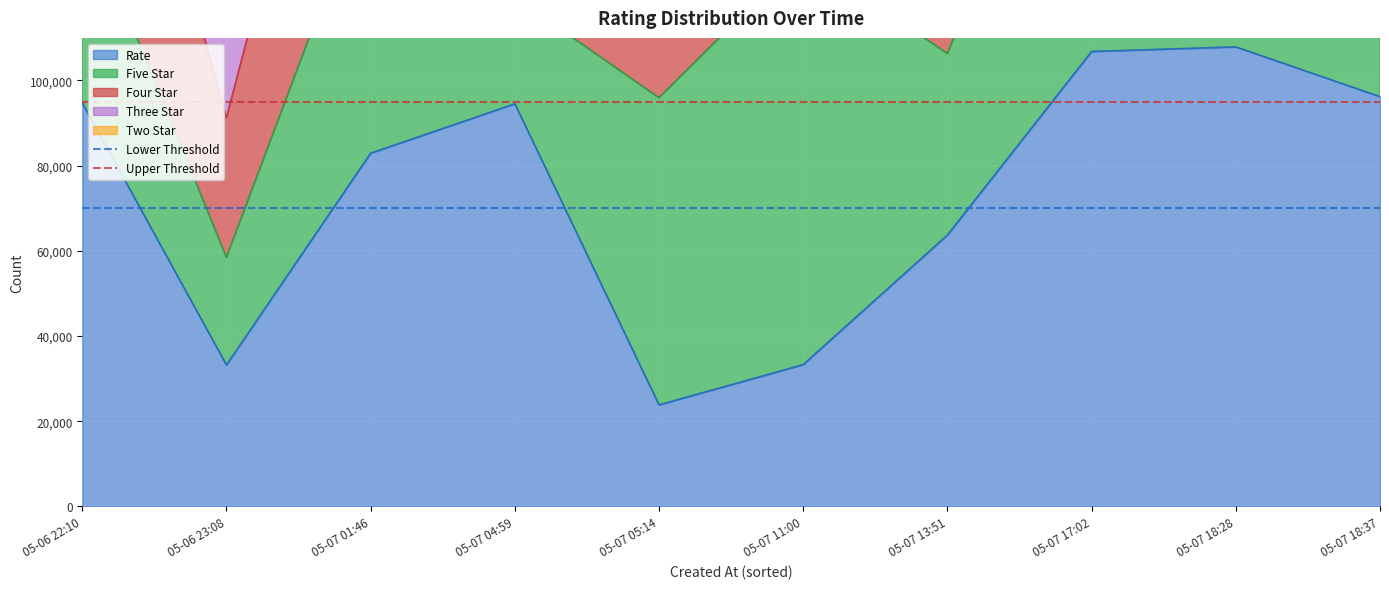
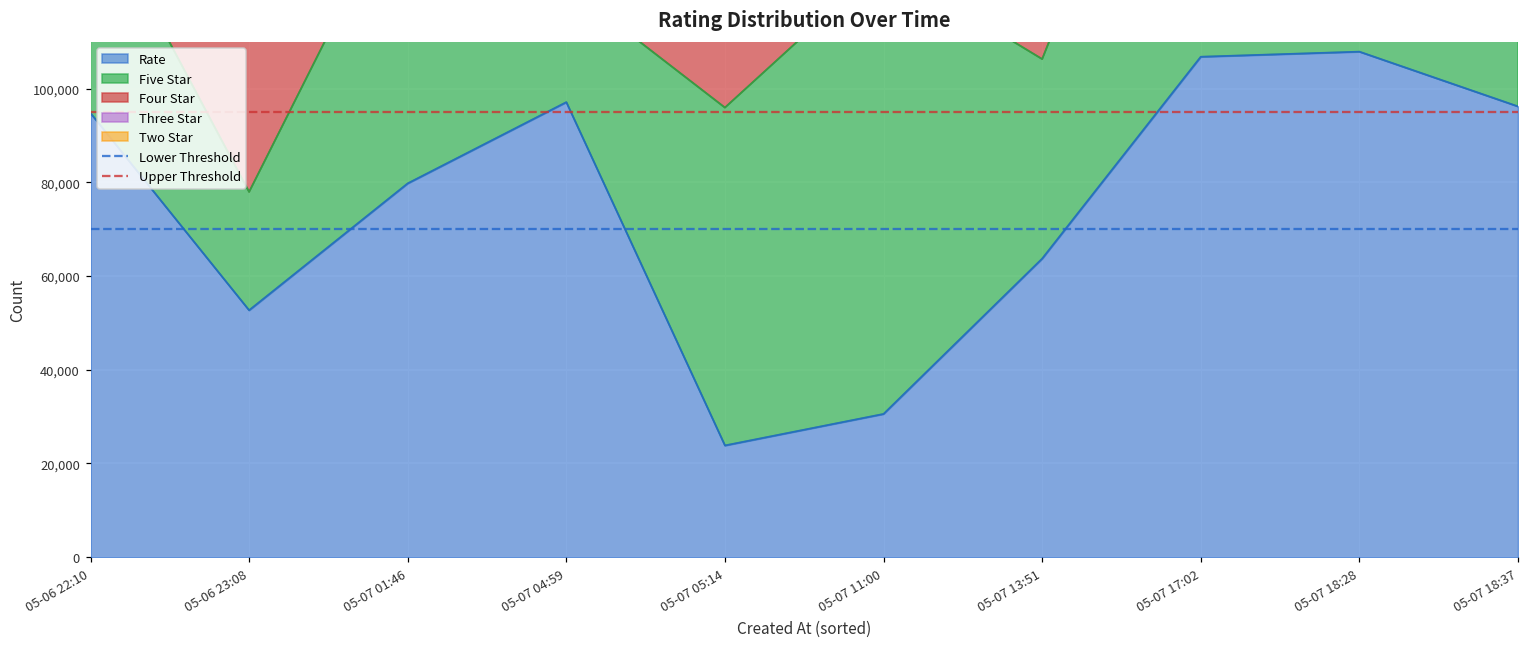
Rate, 05-06 23:08: 33,000 -> 53,000
Rate, 05-07 01:46: 83,000 -> 80,000
Rate, 05-07 04:59: 95,000 -> 97,000
Rate, 05-07 11:00: 33,000 -> 31,000
